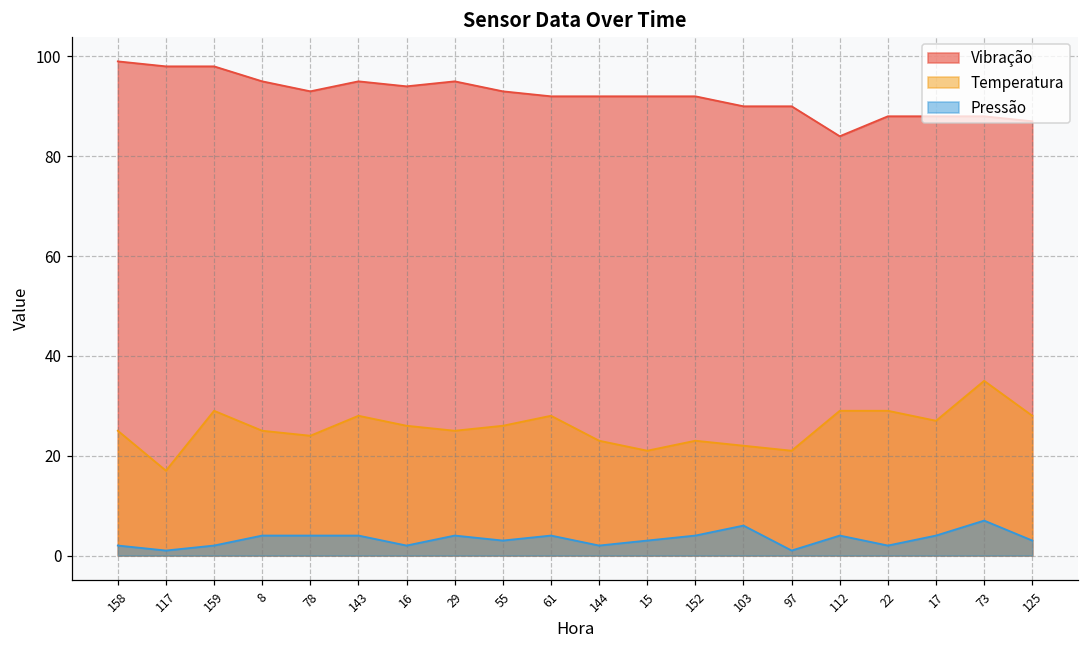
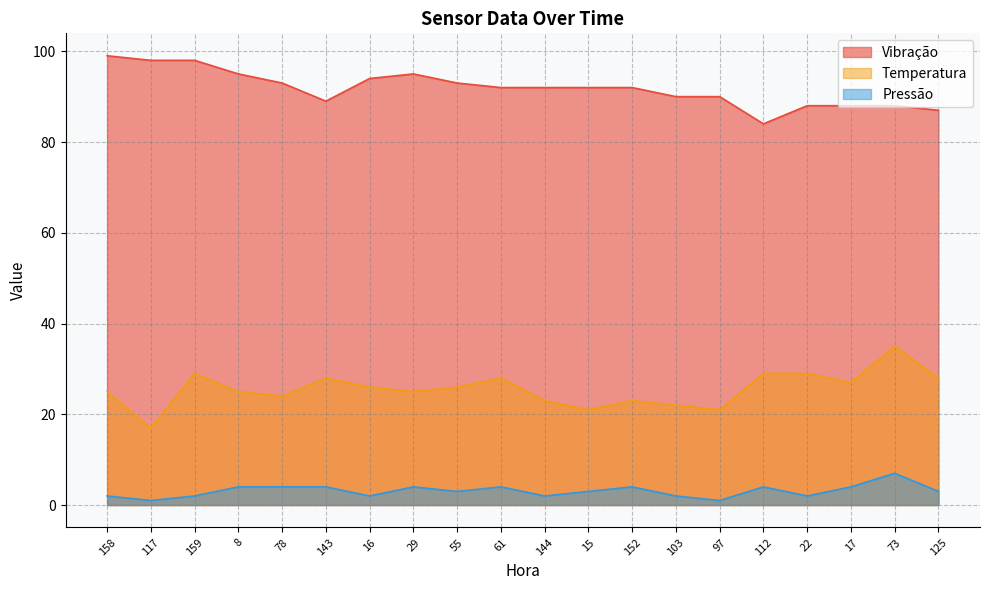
Vibração, 143: 95 -> 89
Pressão, 103: 6 -> 2
